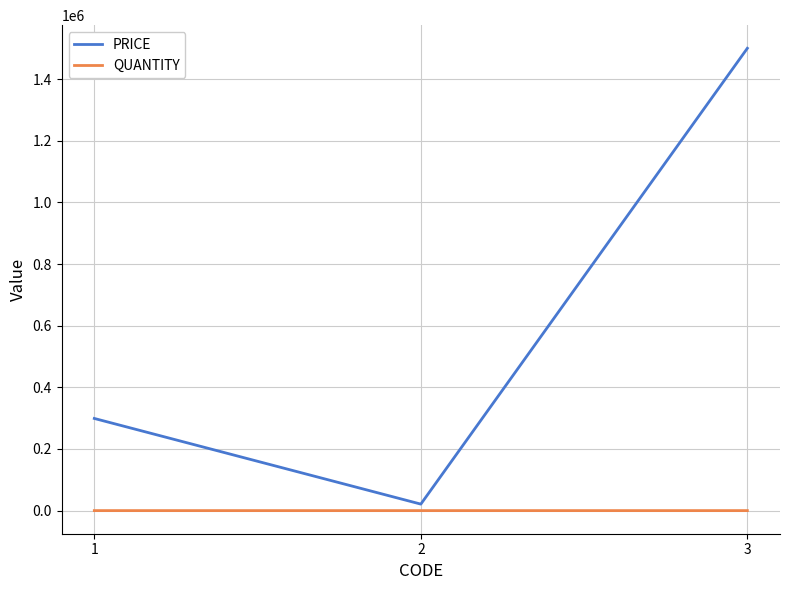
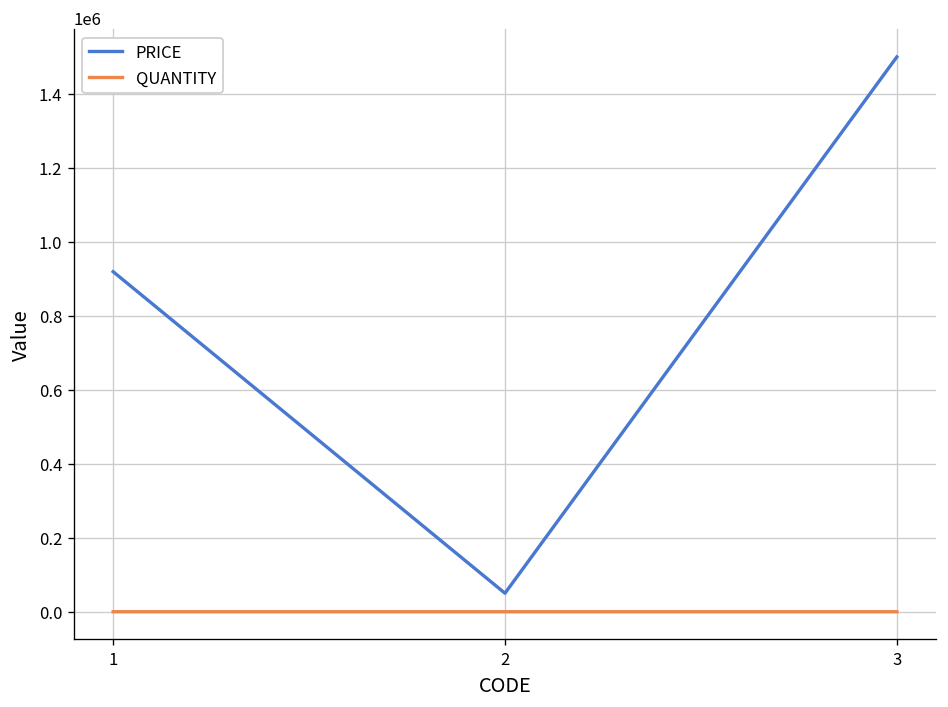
PRICE, 1: 300000 -> 920000
PRICE, 2: 20000 -> 50000
